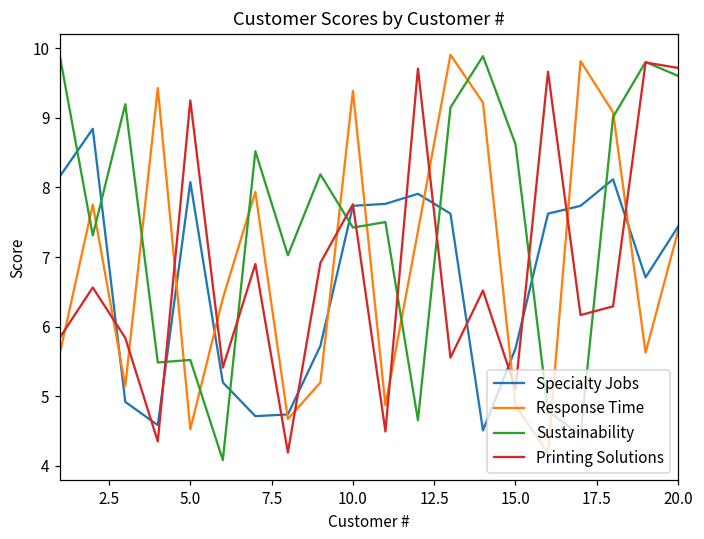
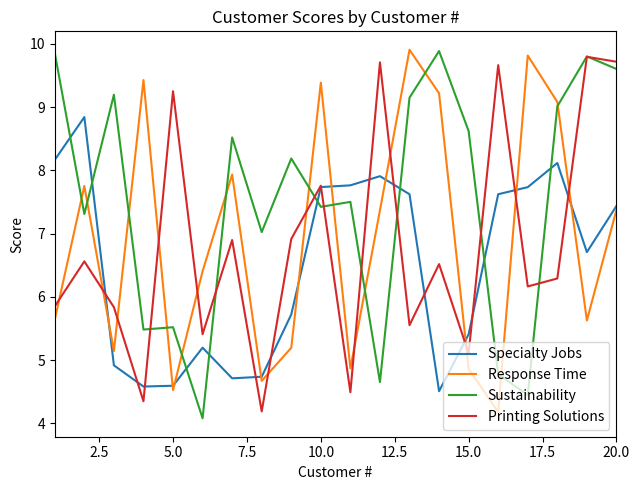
Specialty Jobs, 5.0: 8.1 -> 4.6
Specialty Jobs, 15.0: 5.7 -> 5.4
